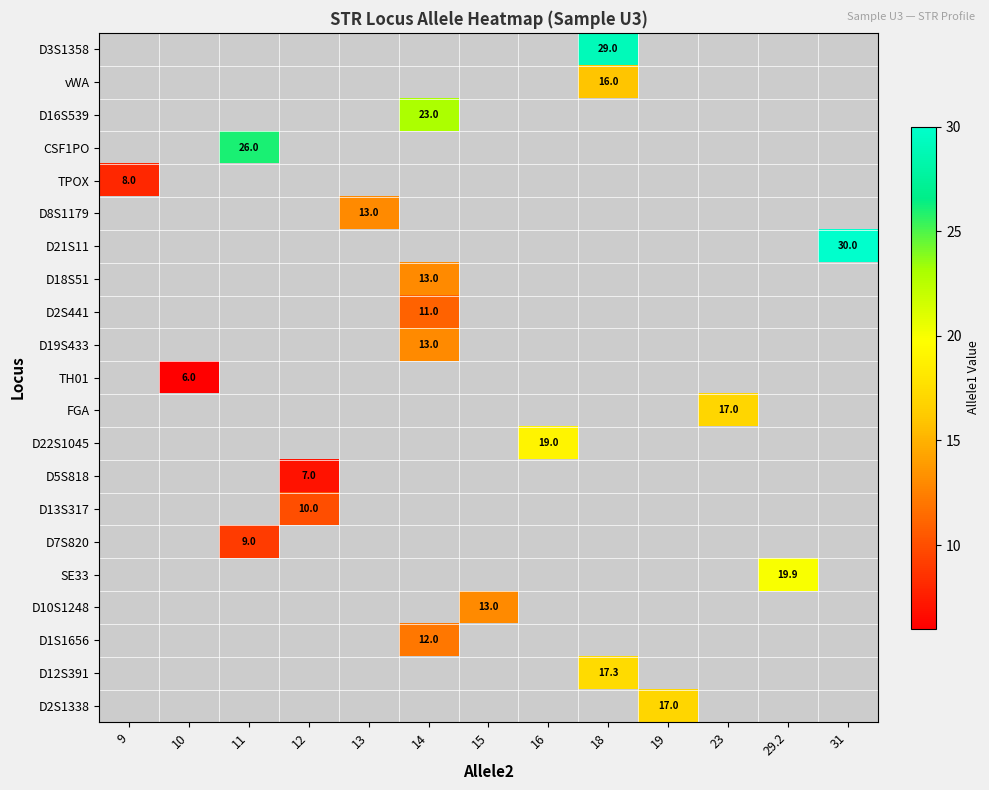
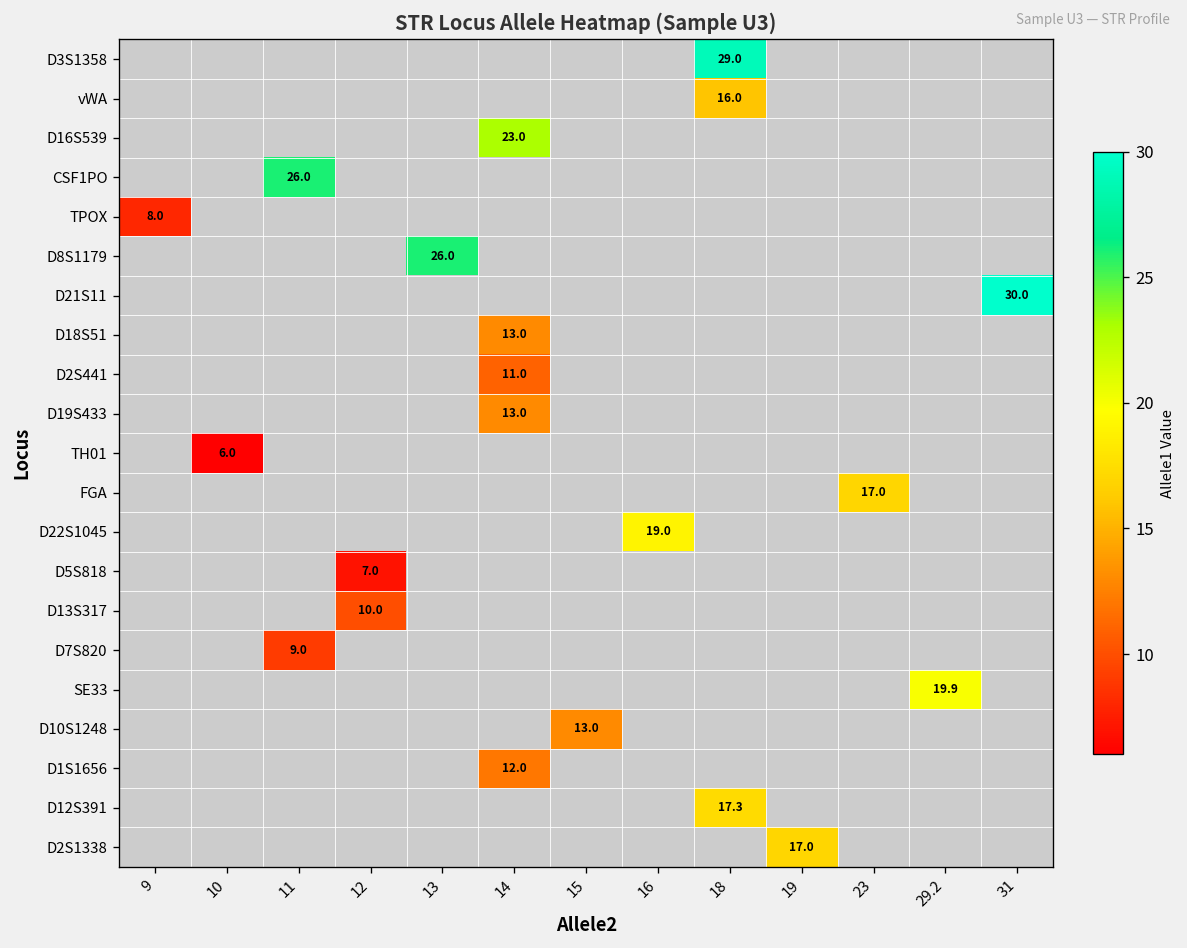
D8S1179, 13: 13.0 -> 26.0
